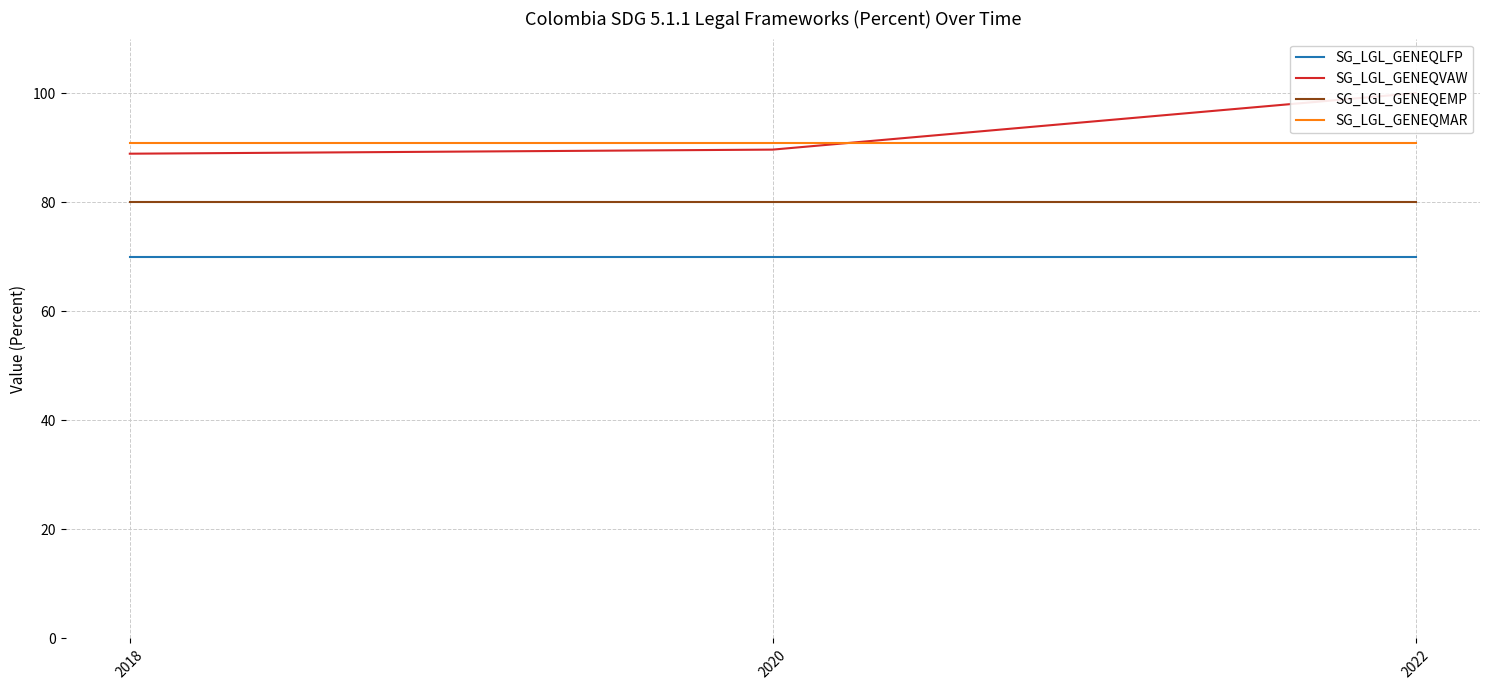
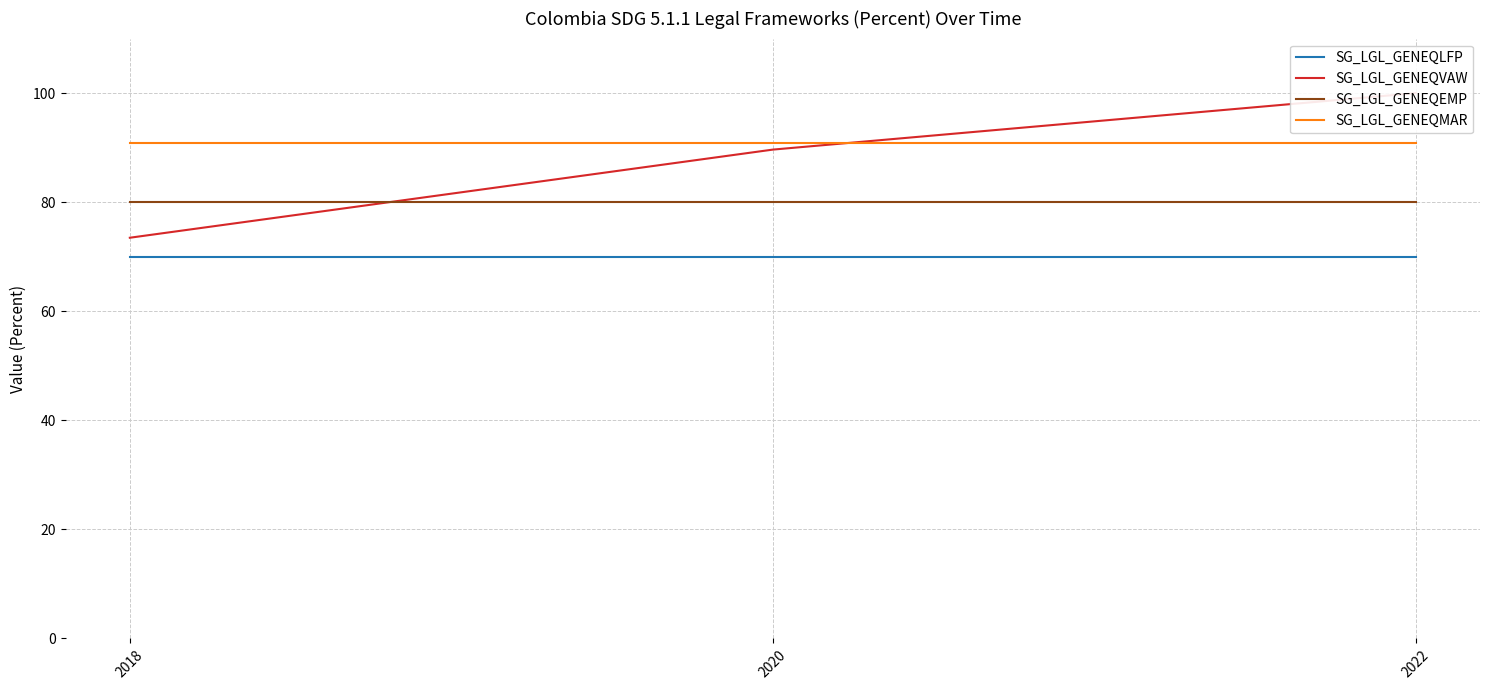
SG_LGL_GENEQVAW, 2018: 89 -> 73
